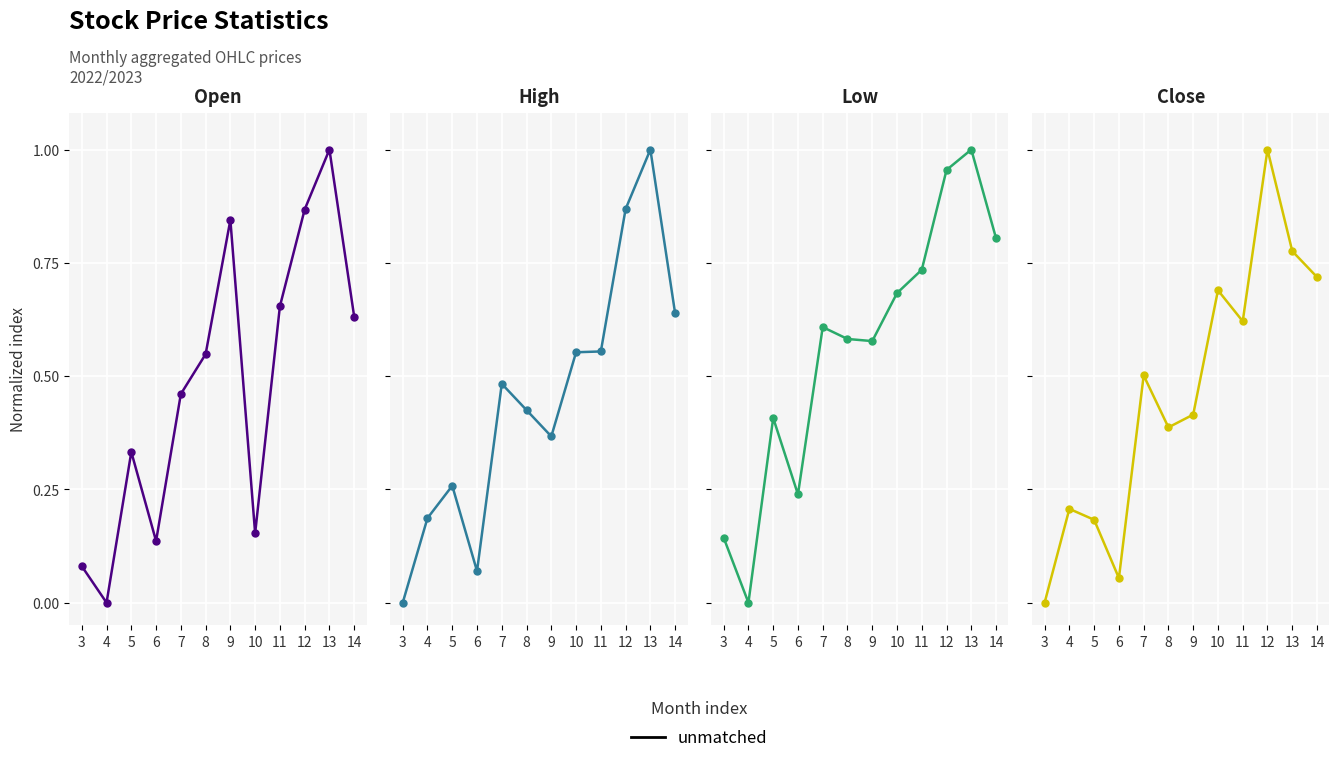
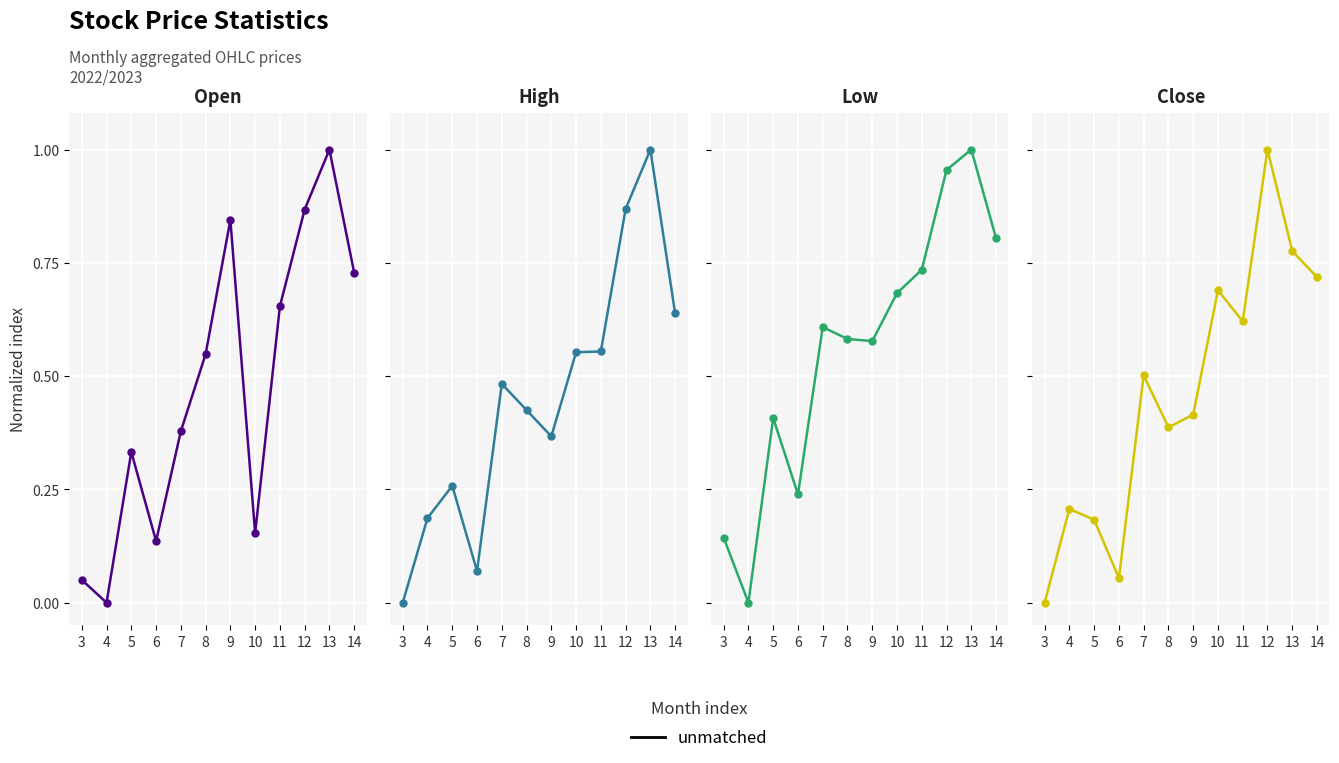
Open, 3: 0.08 -> 0.05
Open, 7: 0.46 -> 0.38
Open, 14: 0.63 -> 0.73
